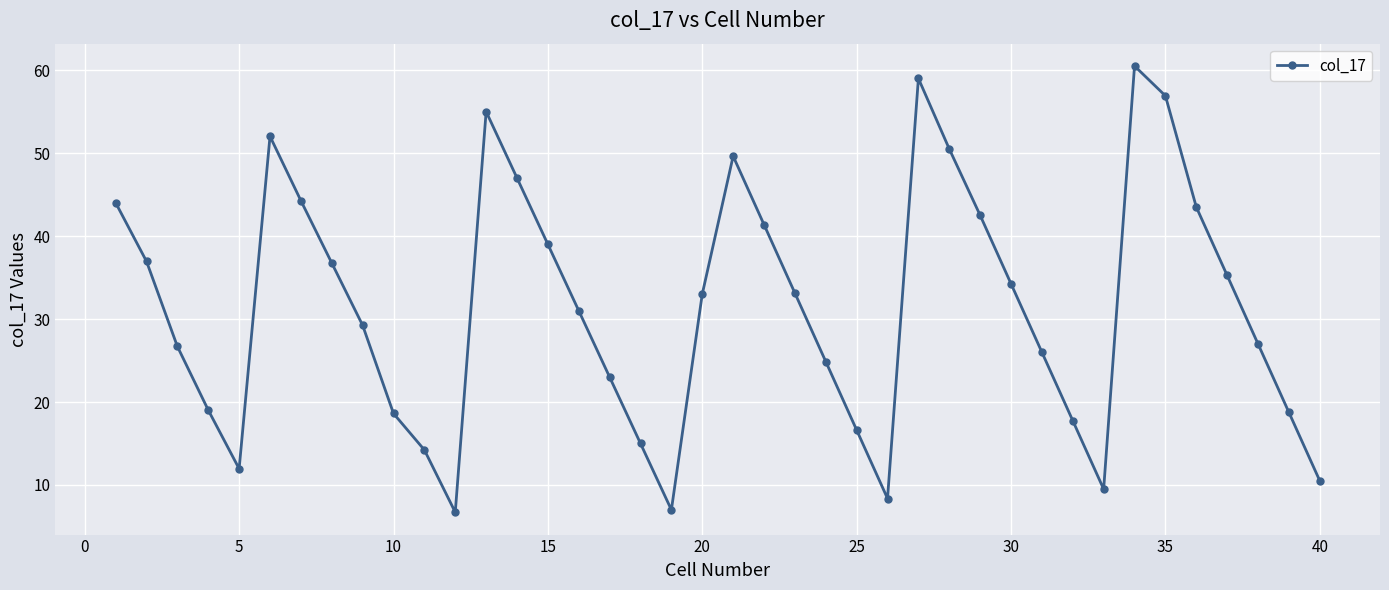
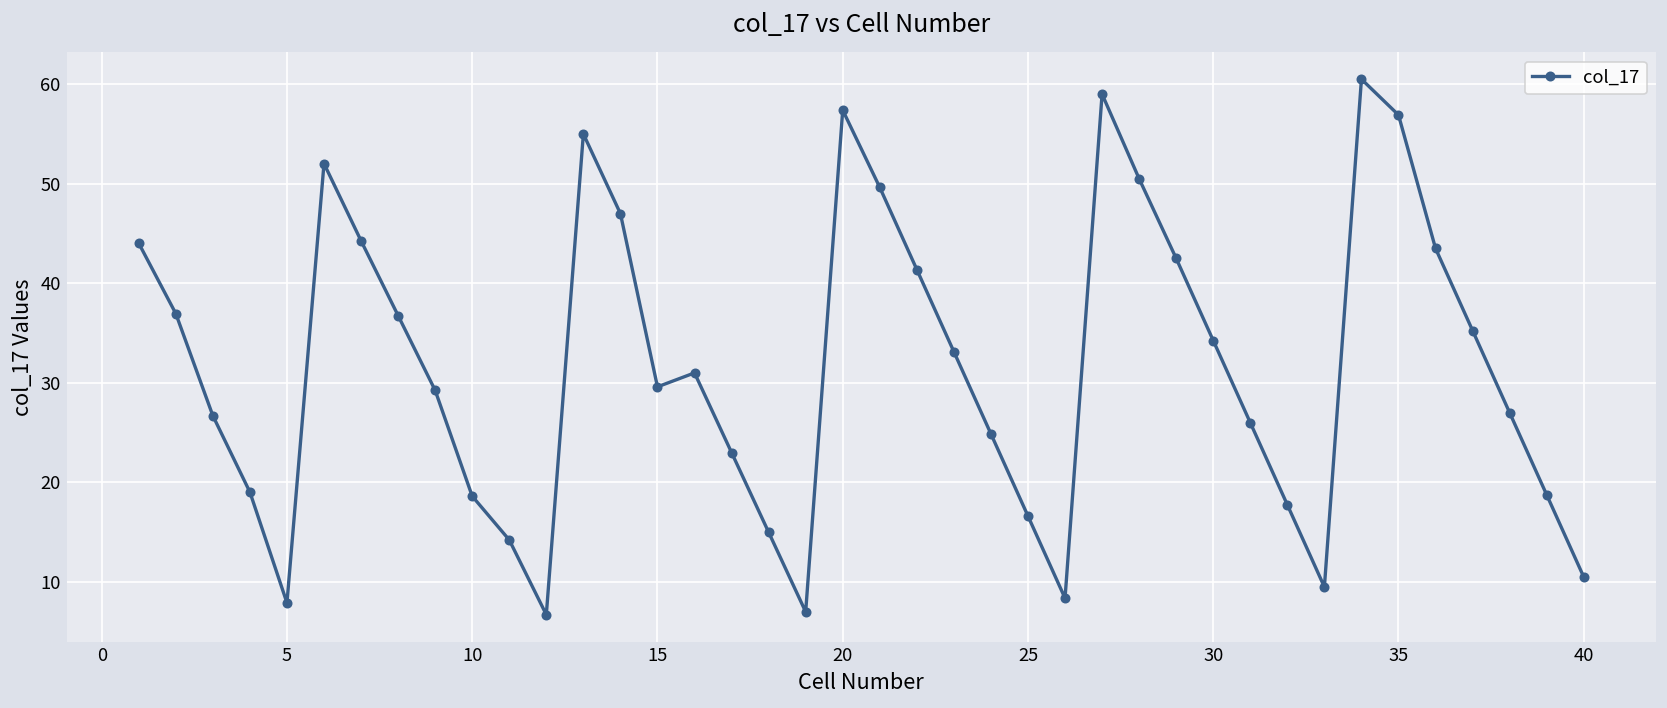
5: 12 -> 8
15: 39 -> 30
20: 33 -> 57
